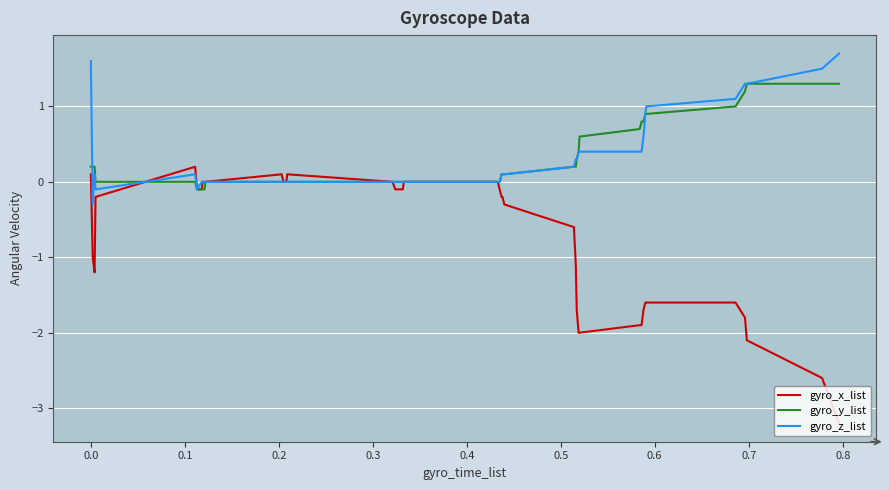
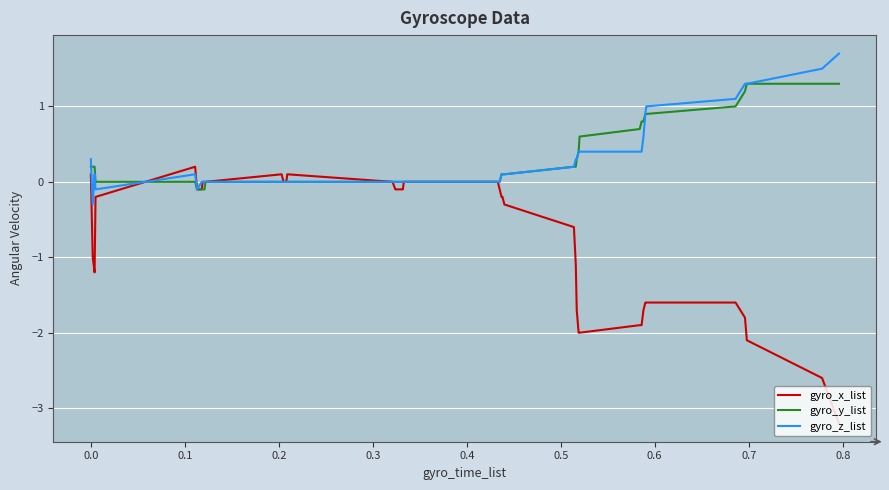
gyro_z_list, 0.0: 1.6 -> 0.3
